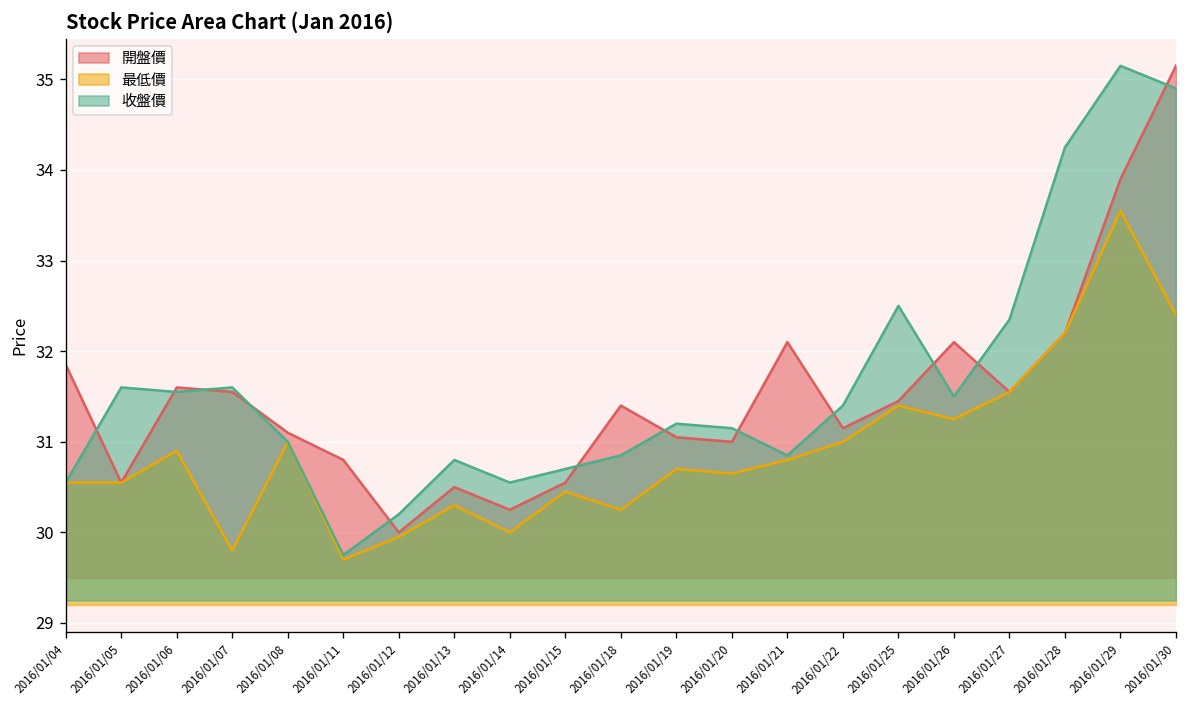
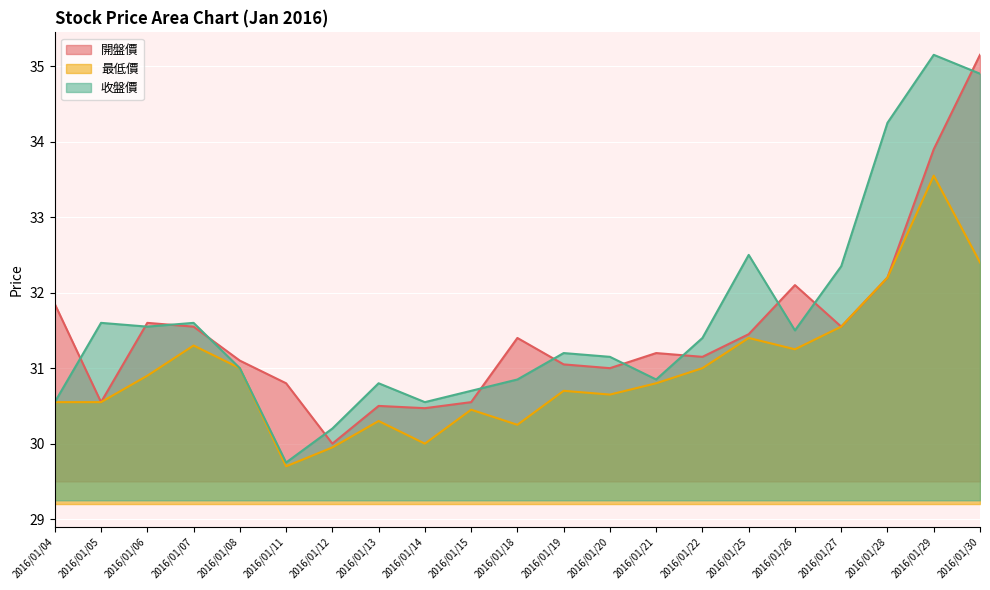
最低價, 2016/01/07: 29.8 -> 31.3
開盤價, 2016/01/14: 30.3 -> 30.5
開盤價, 2016/01/21: 32.1 -> 31.2
